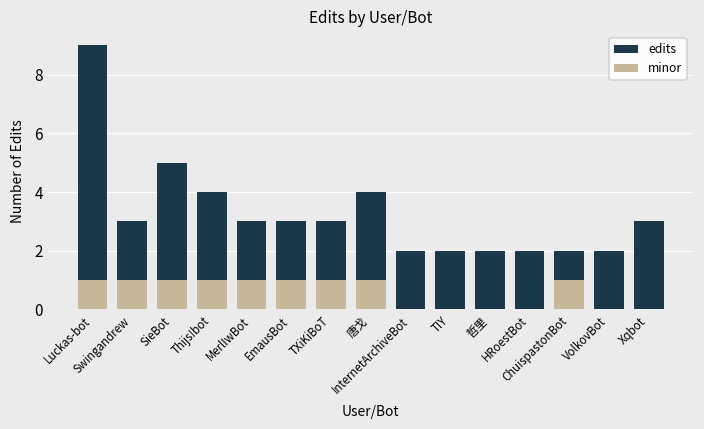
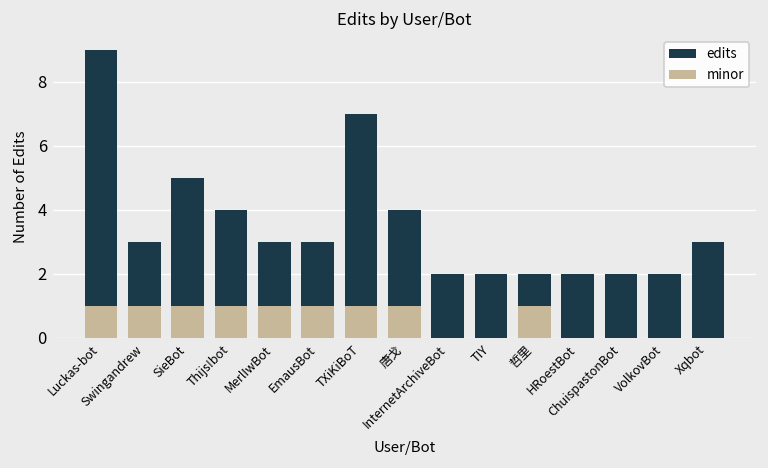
edits, TXiKiBoT: 3 -> 7
minor, 哲里: 0 -> 1
minor, ChuispastonBot: 1 -> 0
